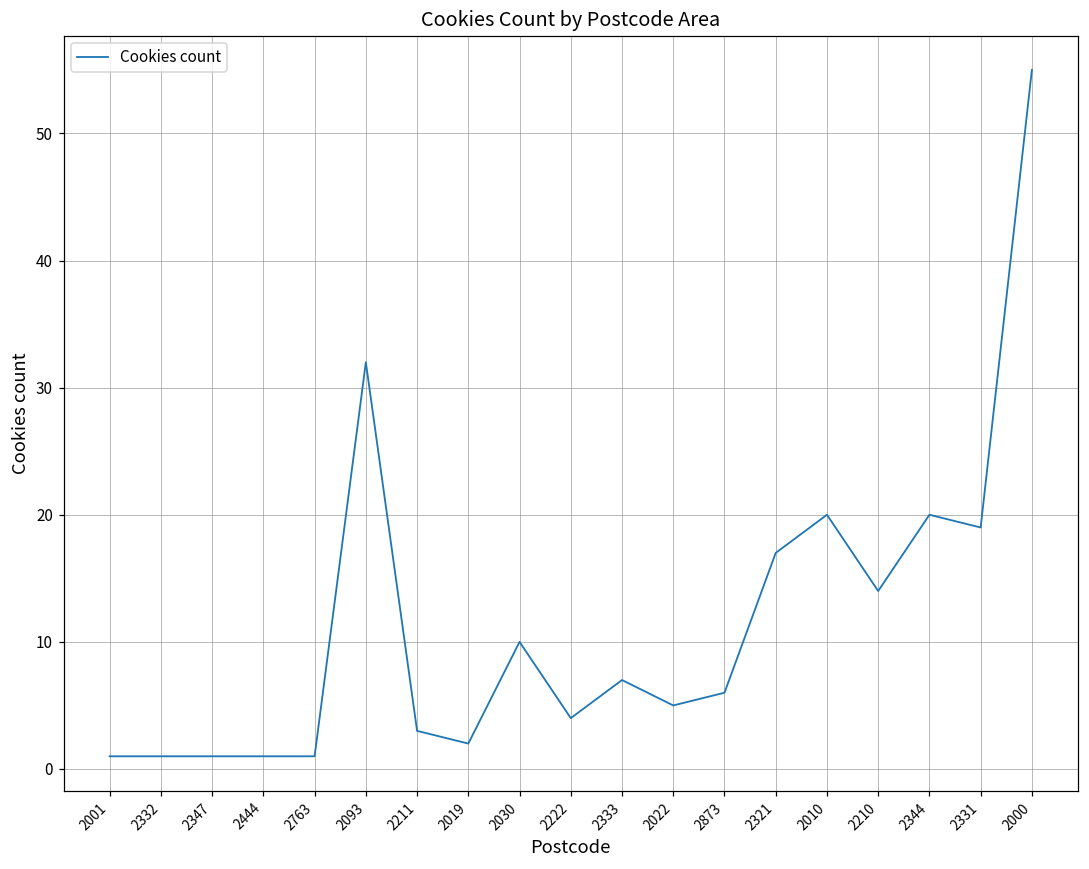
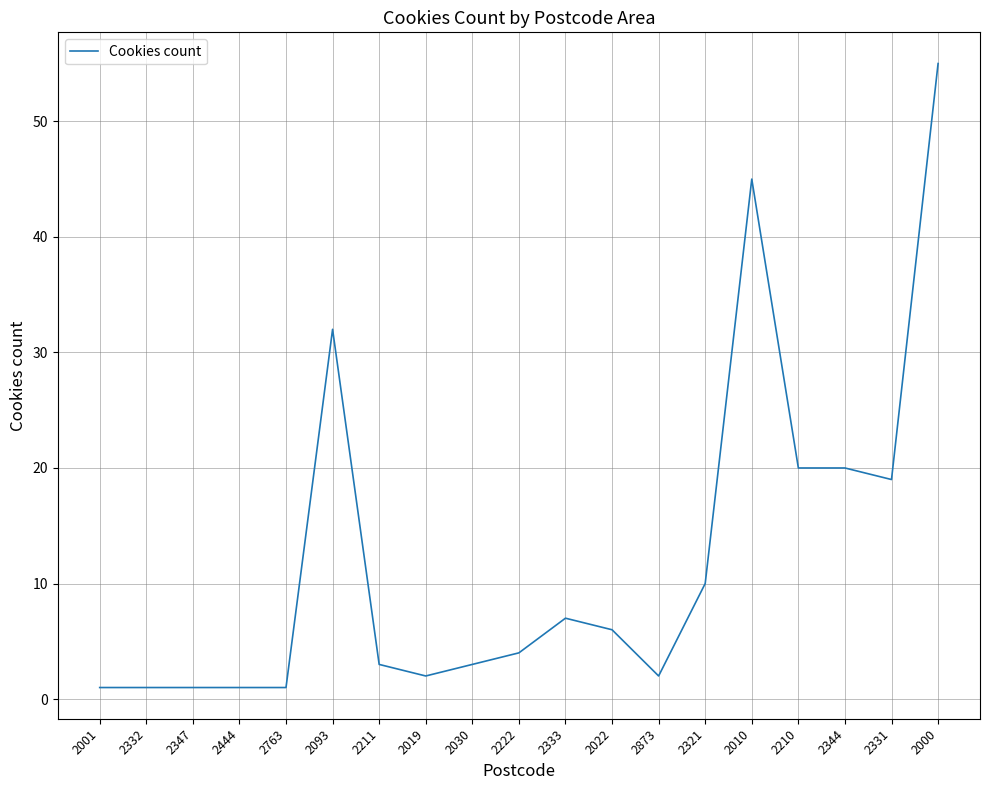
2030: 10 -> 3
2022: 5 -> 6
2873: 6 -> 2
2321: 17 -> 10
2010: 20 -> 45
2210: 14 -> 20
